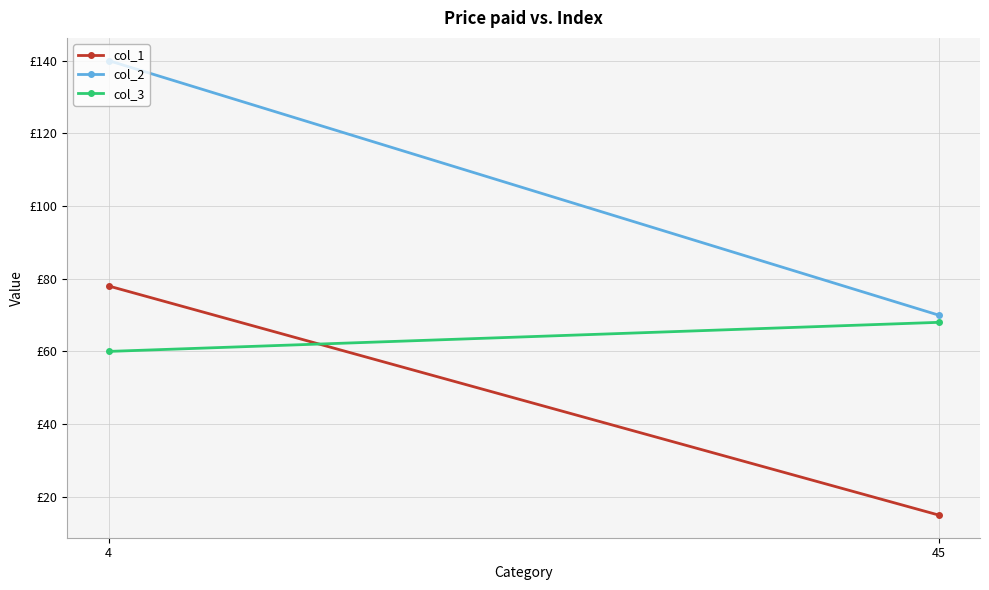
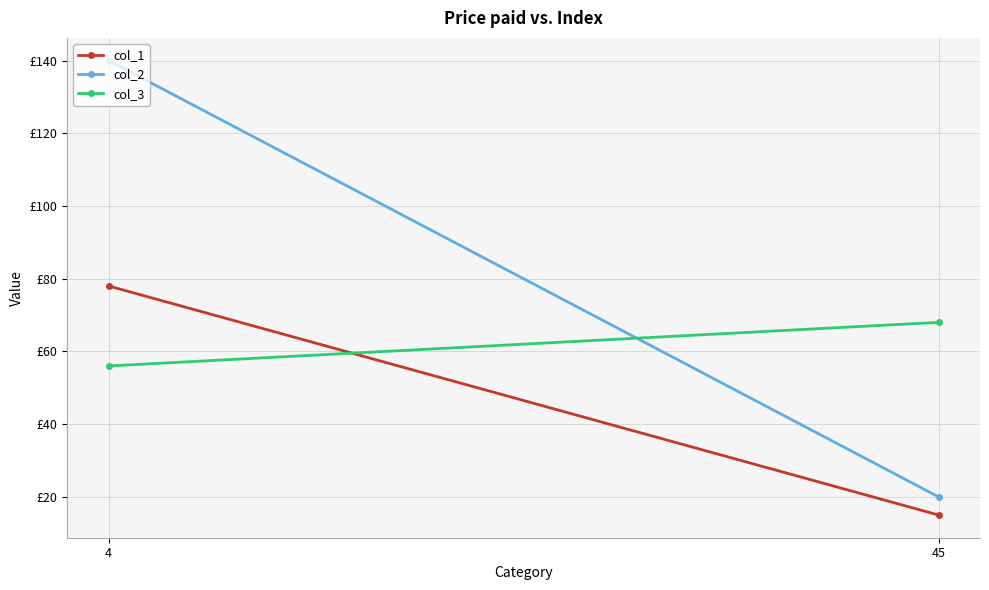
col_3, 4: £60 -> £56
col_2, 45: £70 -> £20
